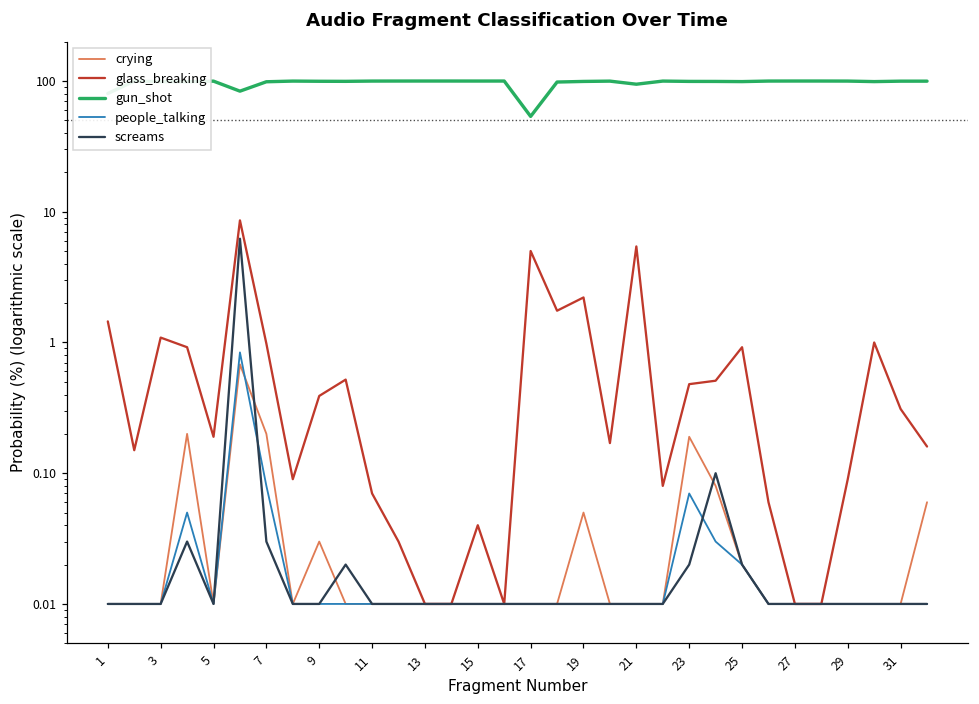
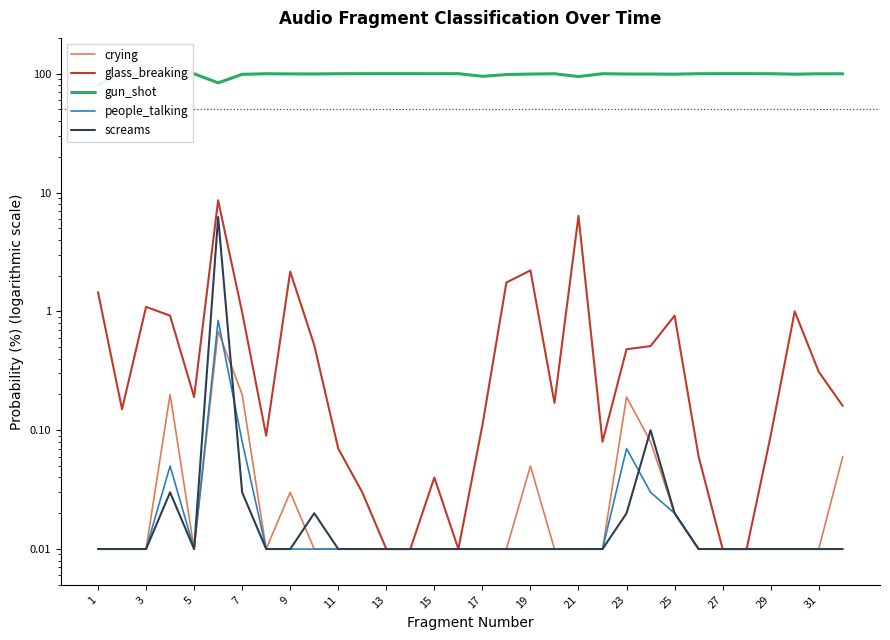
glass_breaking, 9: 0.39 -> 2.2
glass_breaking, 17: 5.0 -> 0.11
gun_shot, 17: 50 -> 90
glass_breaking, 21: 5 -> 6
